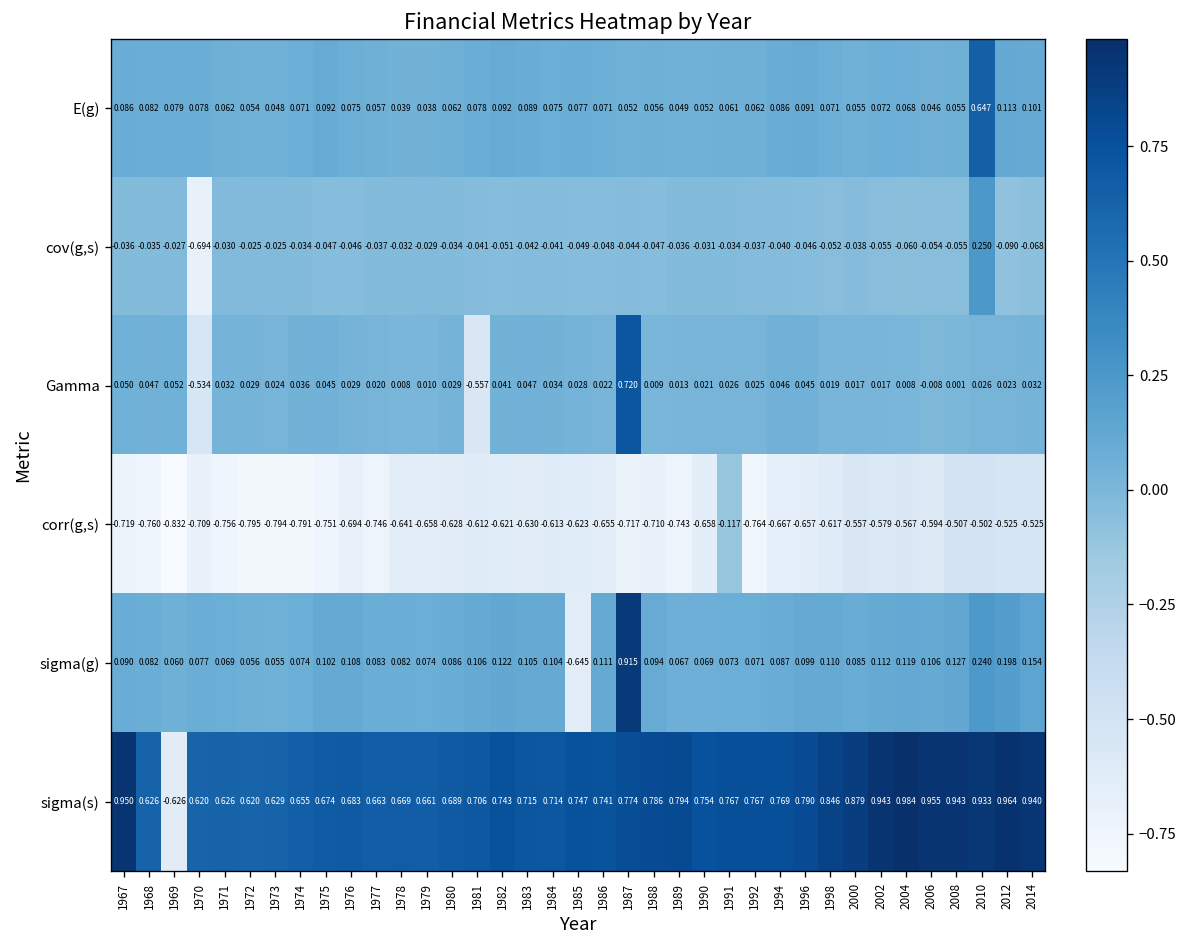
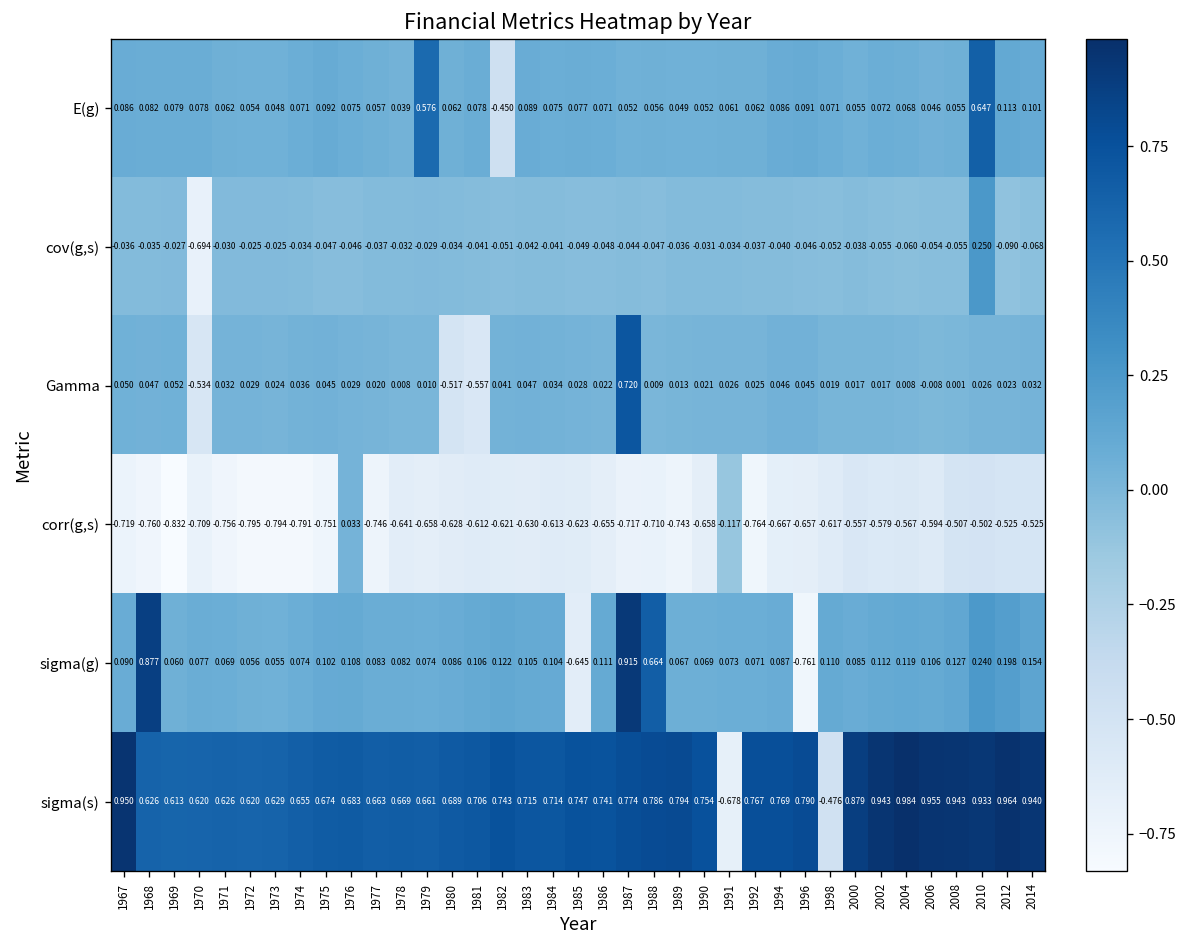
E(g), 1979: 0.038 -> 0.576
E(g), 1982: 0.092 -> -0.450
Gamma, 1980: 0.029 -> -0.517
corr(g,s), 1976: -0.694 -> 0.033
sigma(g), 1968: 0.082 -> 0.877
sigma(g), 1988: 0.094 -> 0.664
sigma(g), 1996: 0.099 -> -0.761
sigma(s), 1969: -0.626 -> 0.613
sigma(s), 1991: 0.767 -> -0.678
sigma(s), 1998: 0.846 -> -0.476
